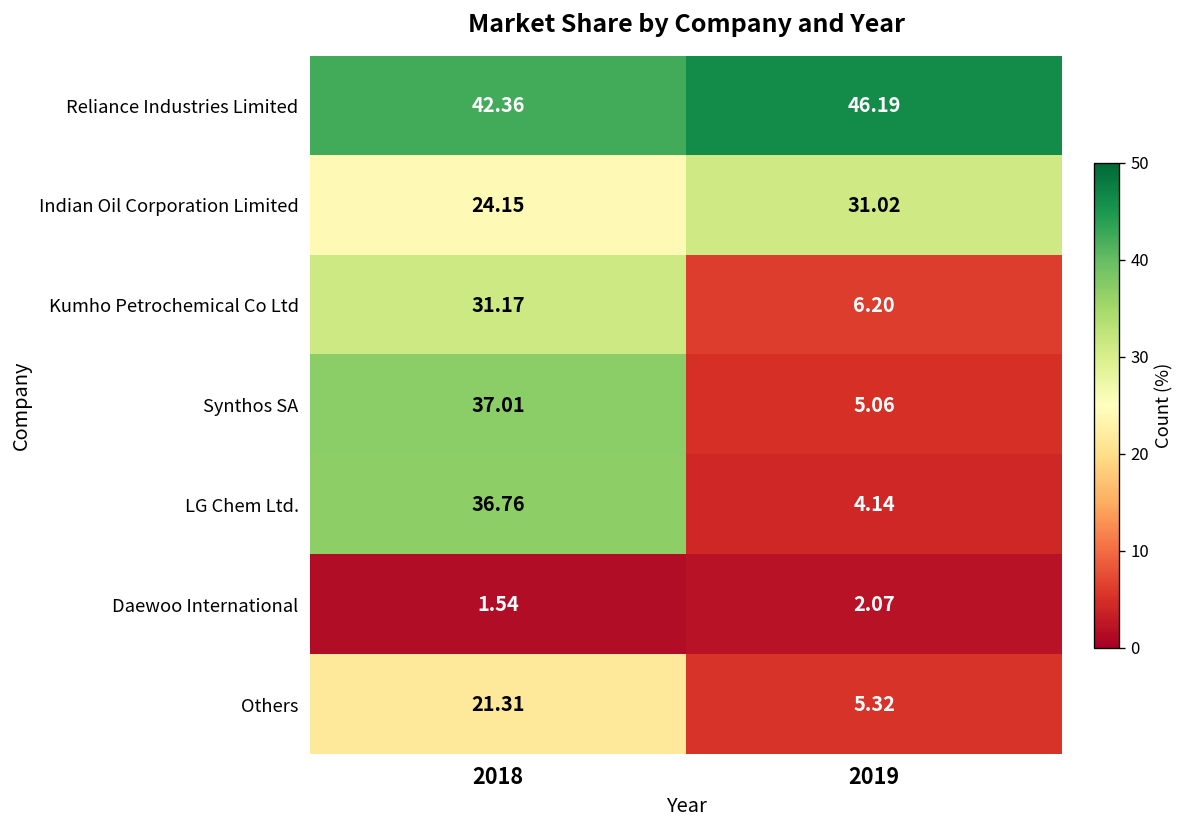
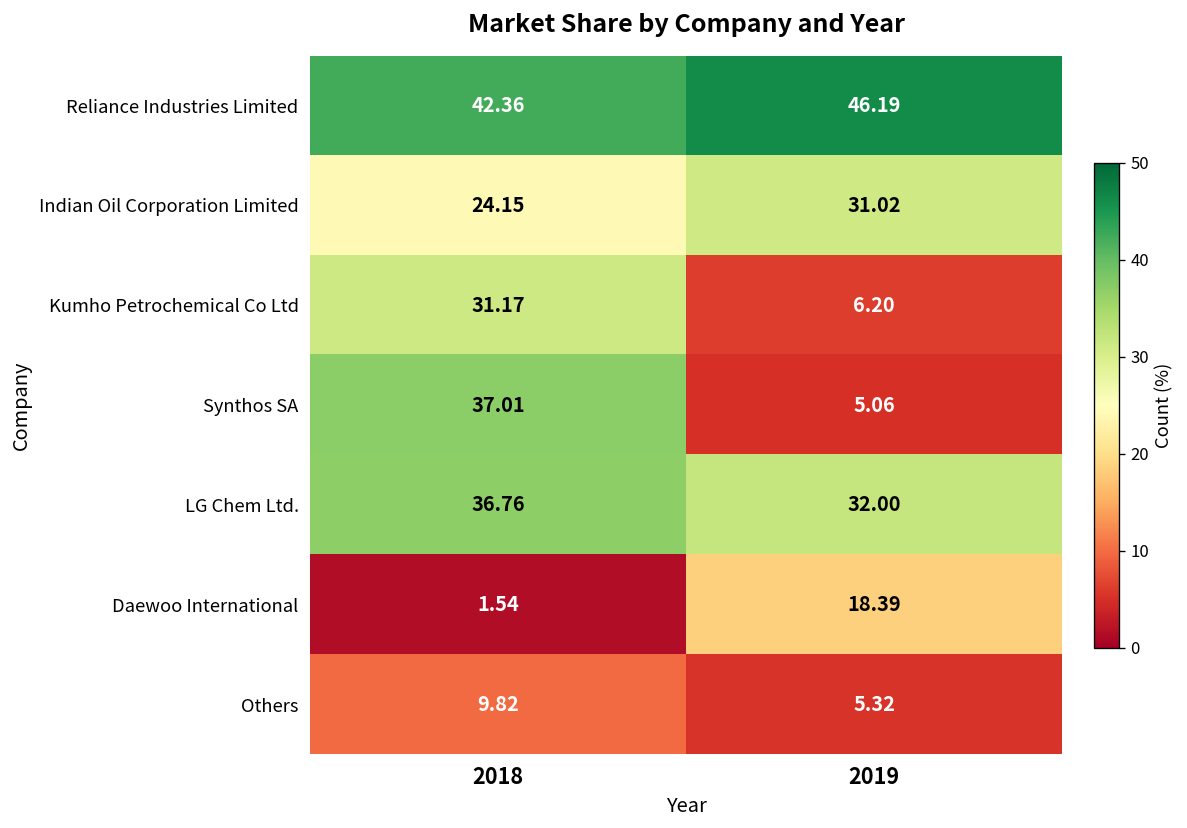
LG Chem Ltd., 2019: 4.14 -> 32.00
Daewoo International, 2019: 2.07 -> 18.39
Others, 2018: 21.31 -> 9.82
